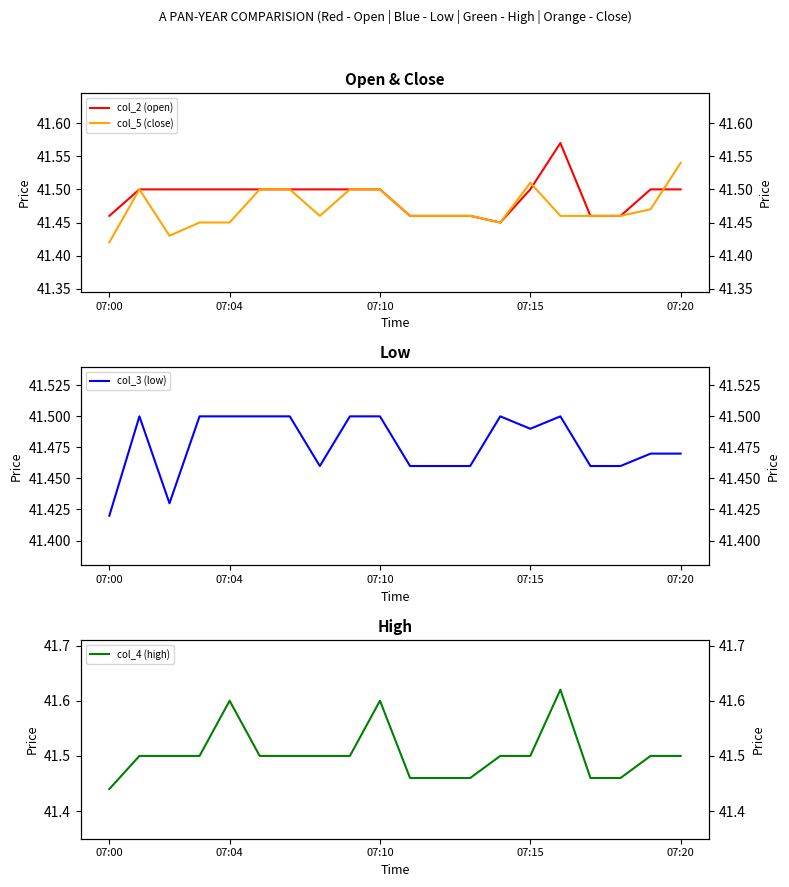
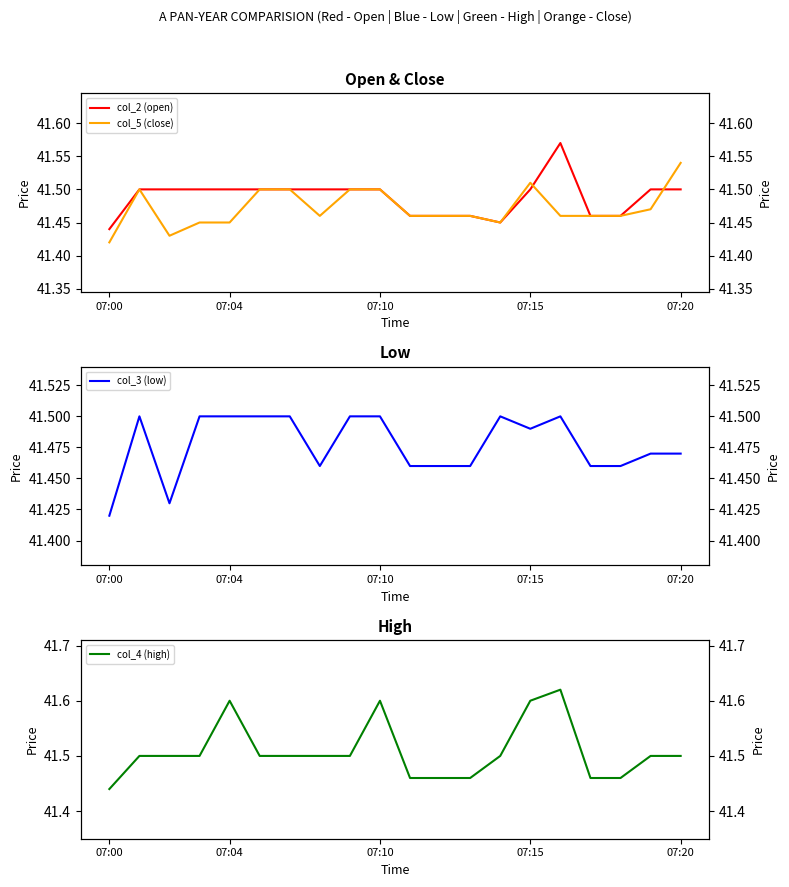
Open & Close, col_2 (open), 07:00: 41.46 -> 41.44
High, 07:15: 41.5 -> 41.6
